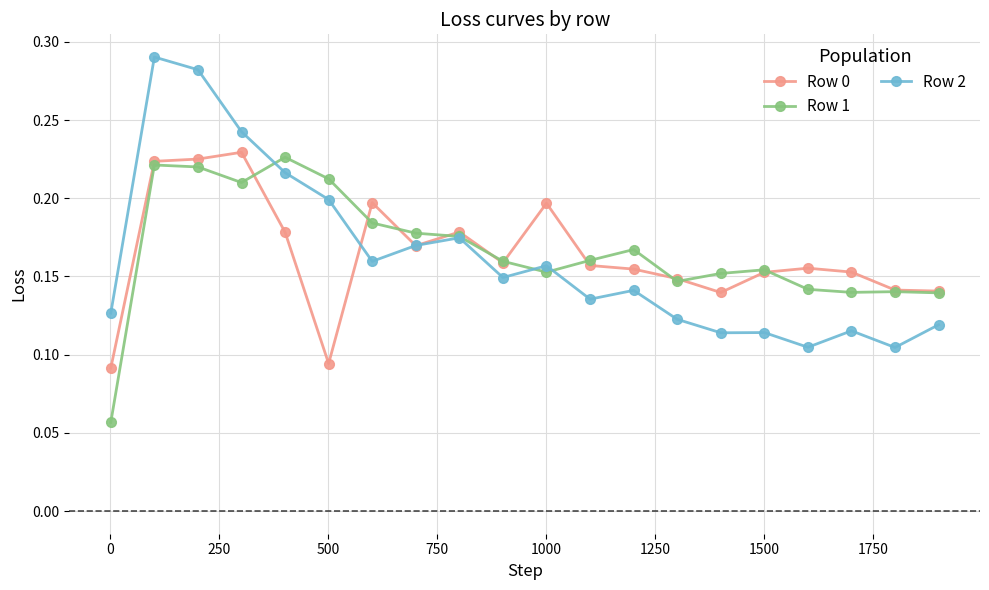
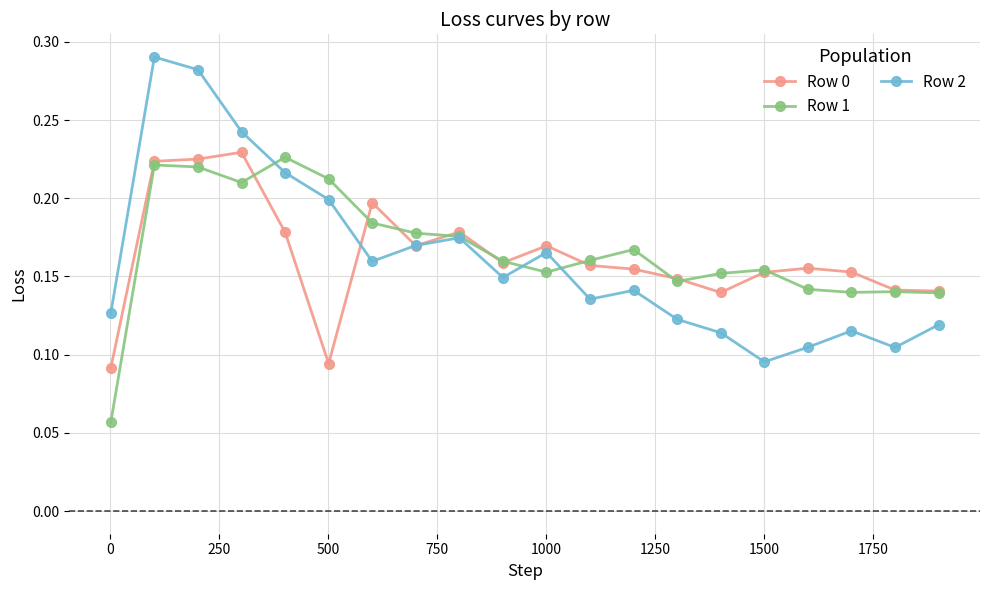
Row 0, 1000: 0.197 -> 0.170
Row 2, 1000: 0.157 -> 0.165
Row 2, 1500: 0.114 -> 0.095
